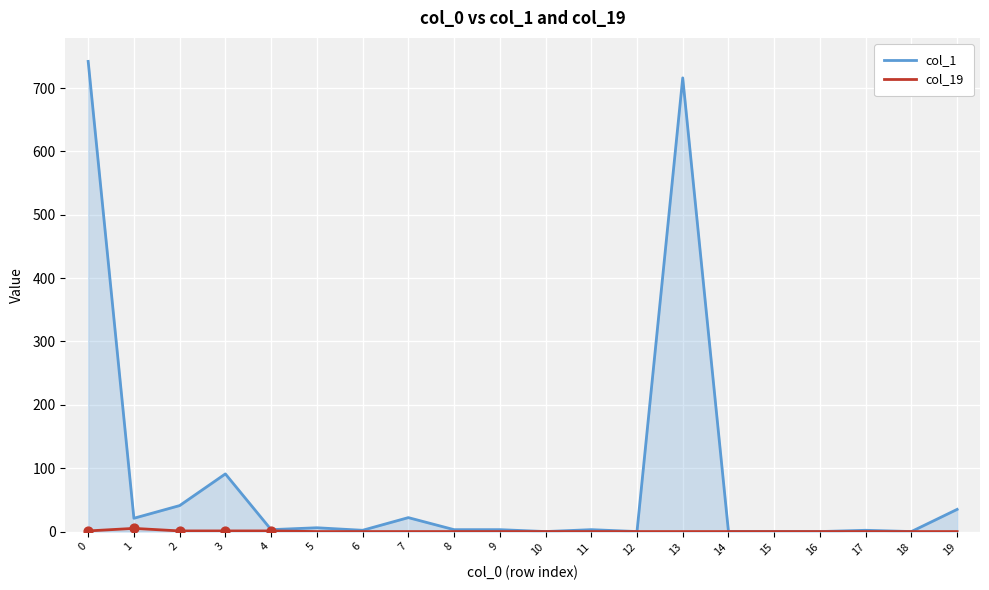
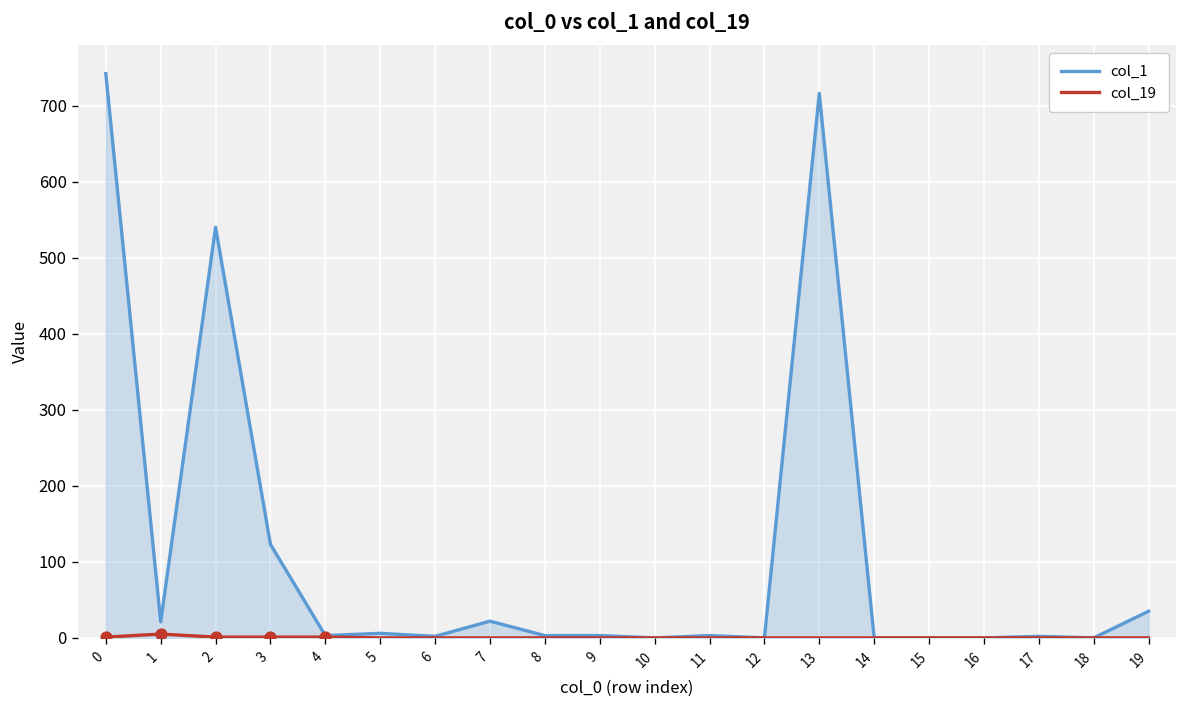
col_1, 2: 40 -> 540
col_1, 3: 90 -> 120
